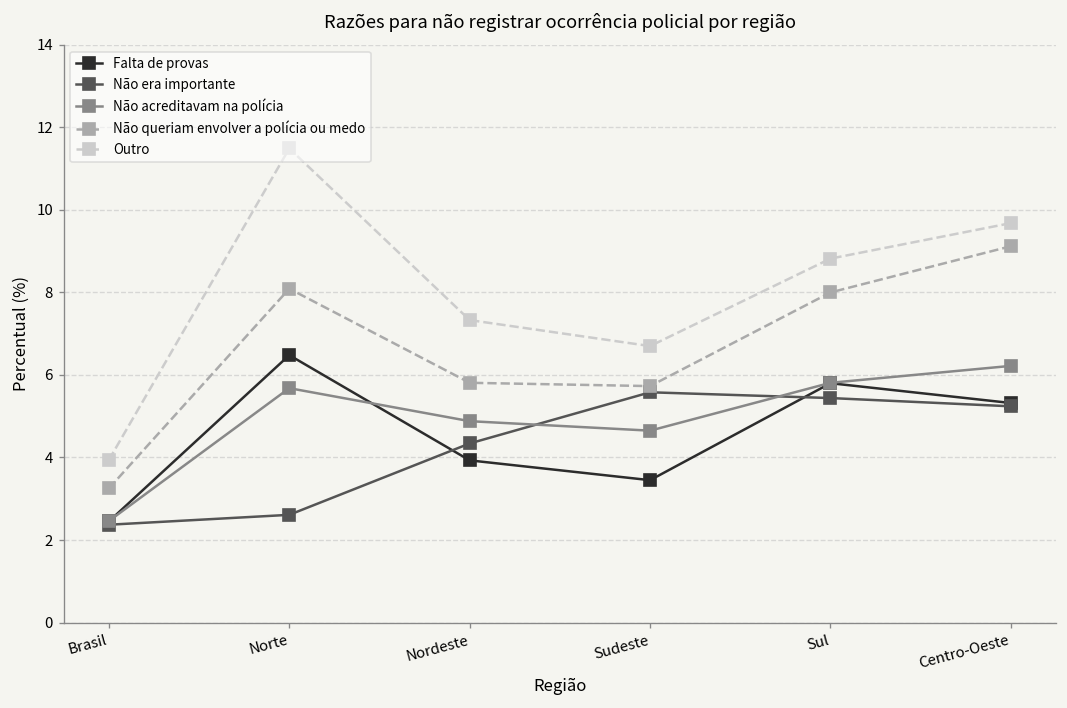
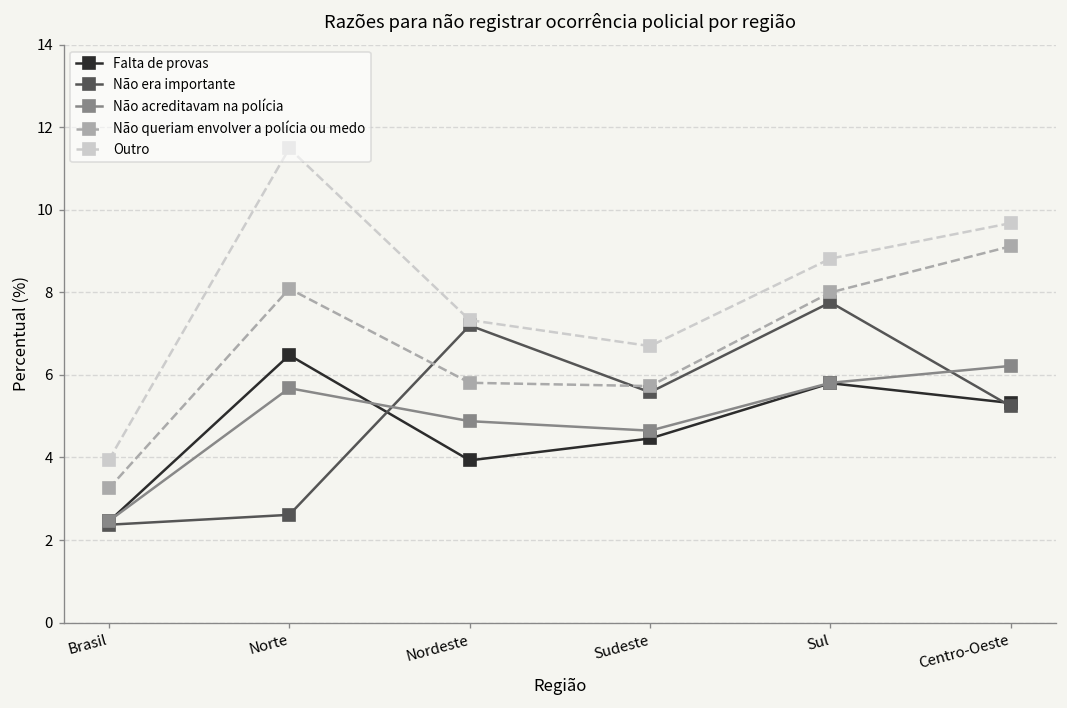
Não era importante, Nordeste: 4.3 -> 7.2
Falta de provas, Sudeste: 3.5 -> 4.5
Não era importante, Sul: 5.4 -> 7.8
